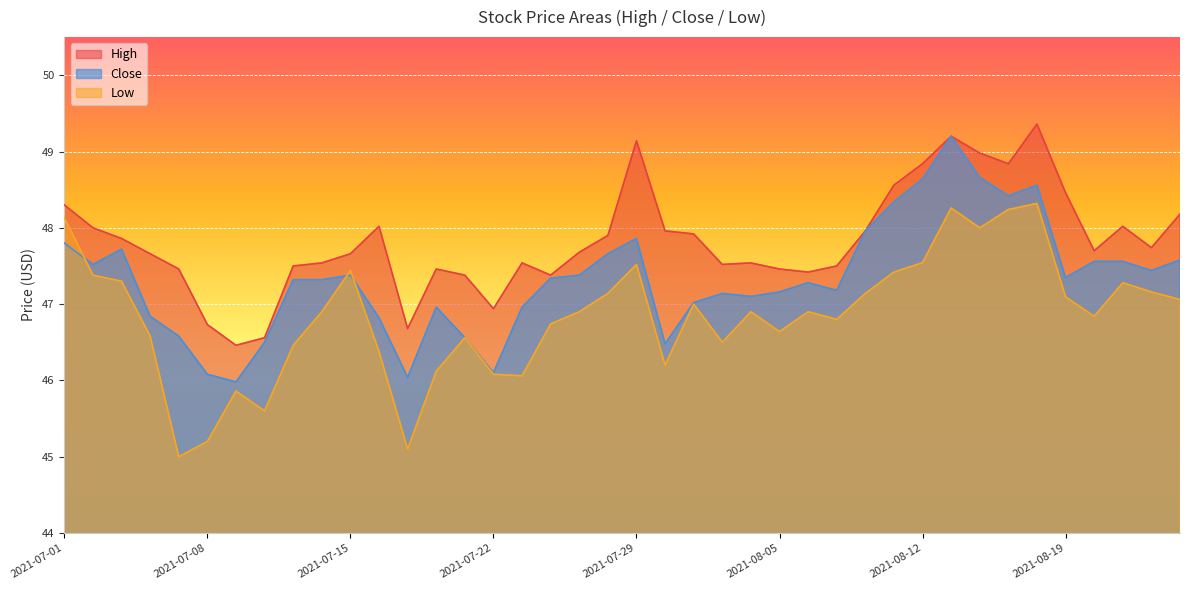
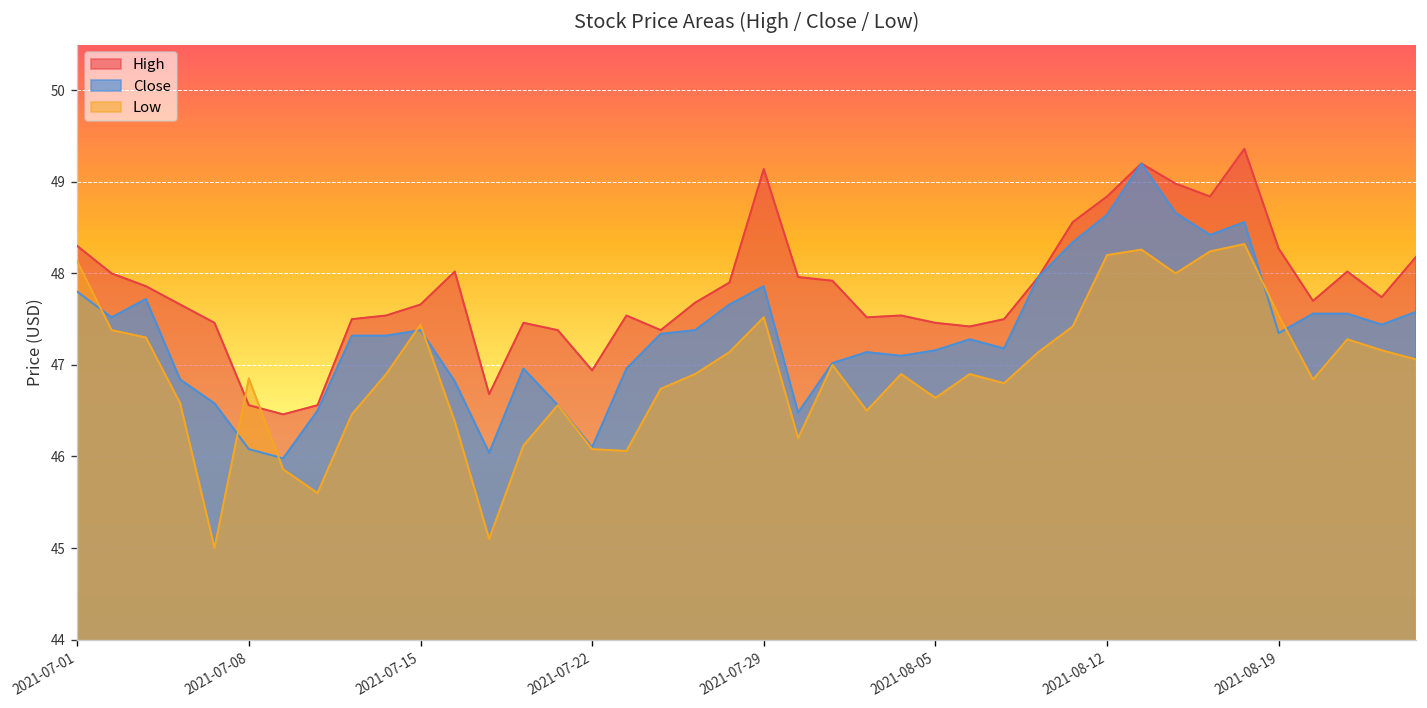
High, 2021-07-08: 46.7 -> 46.6
Low, 2021-07-08: 45.2 -> 46.9
Low, 2021-08-12: 47.5 -> 48.2
High, 2021-08-19: 48.5 -> 48.3
Low, 2021-08-19: 47.1 -> 47.5
